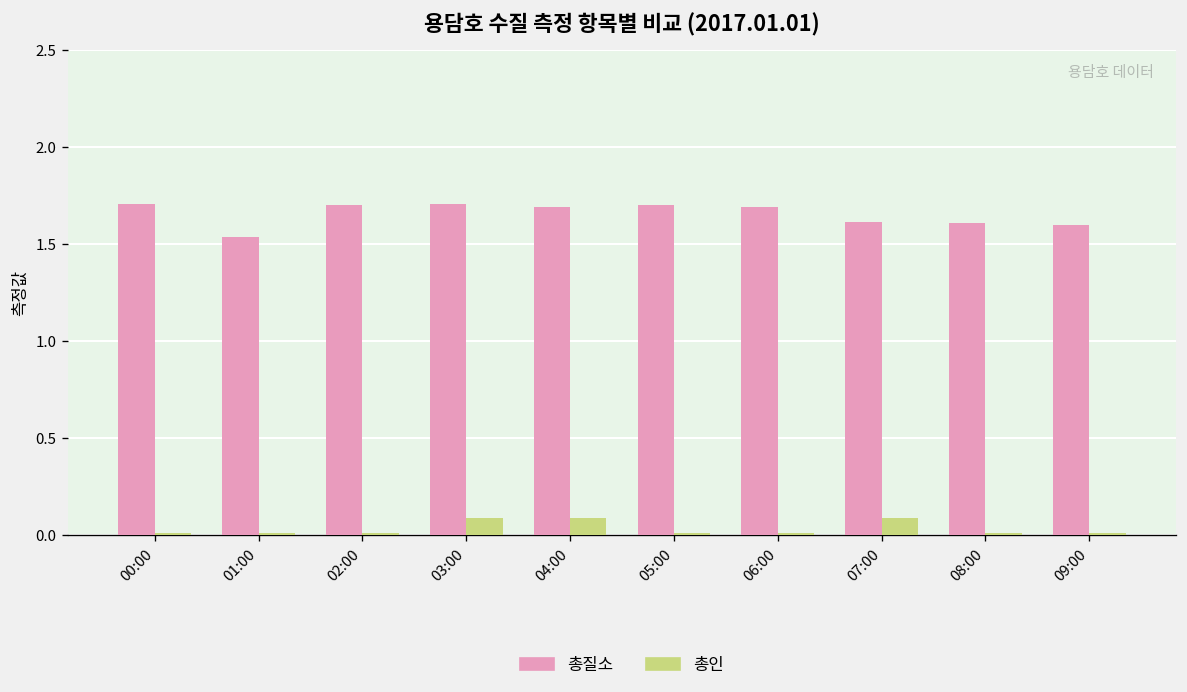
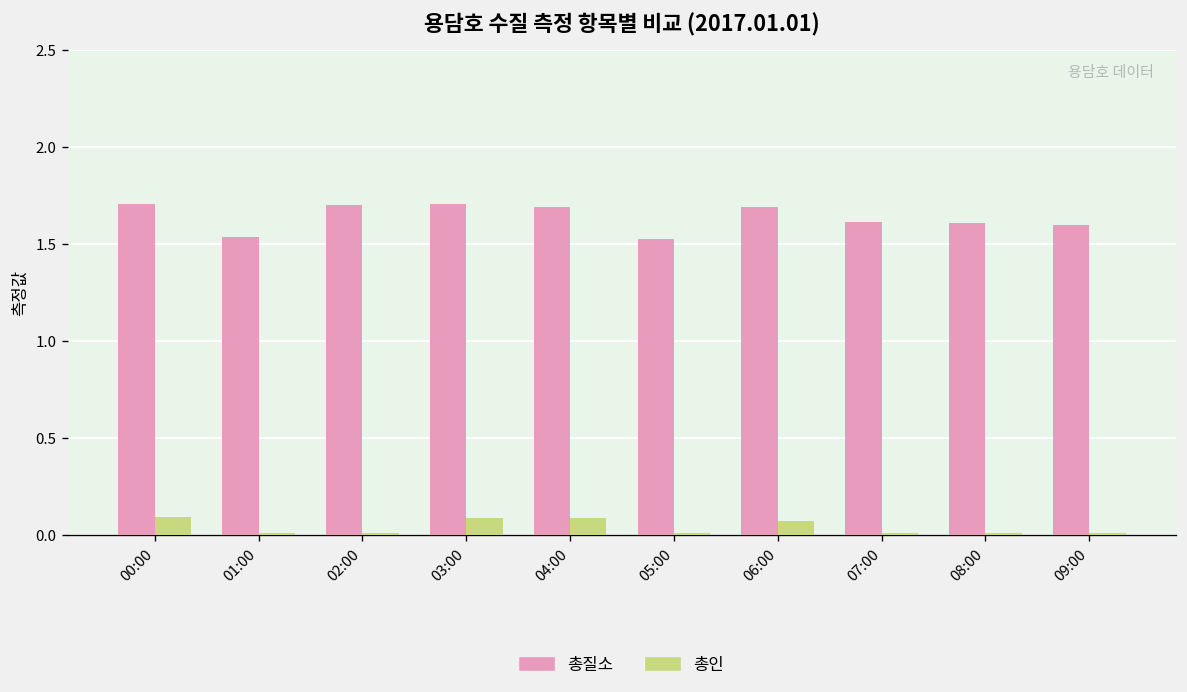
총인, 00:00: 0.01 -> 0.09
총질소, 05:00: 1.70 -> 1.53
총인, 06:00: 0.01 -> 0.07
총인, 07:00: 0.09 -> 0.01
